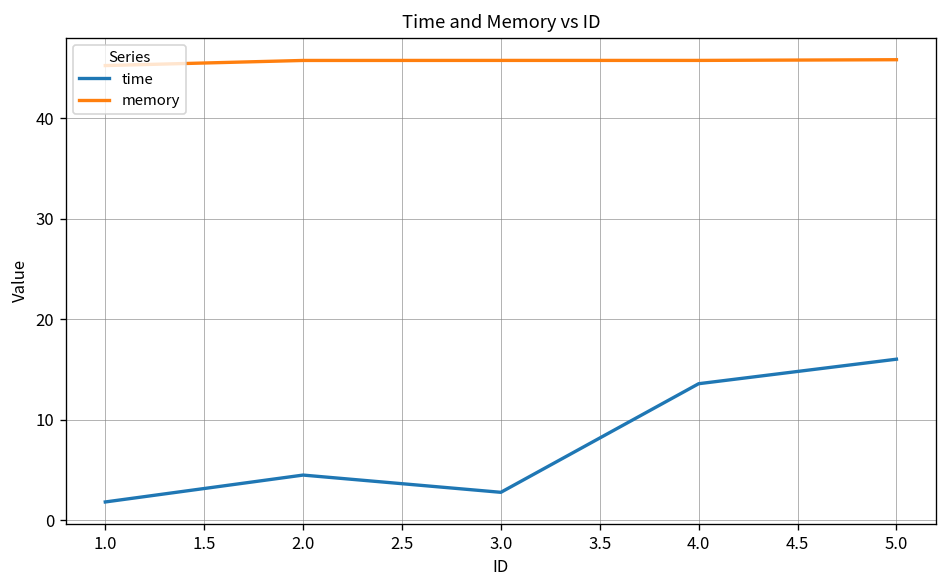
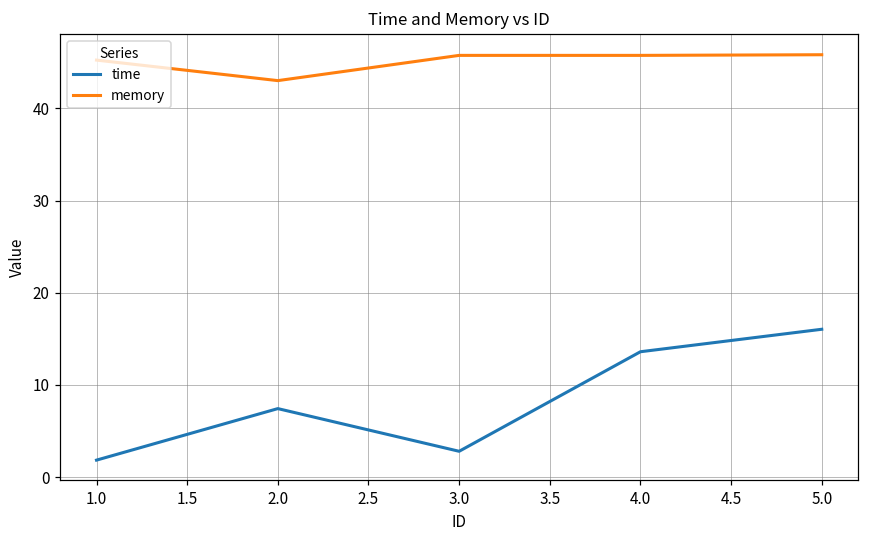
time, 2.0: 5 -> 7
memory, 2.0: 46 -> 43
